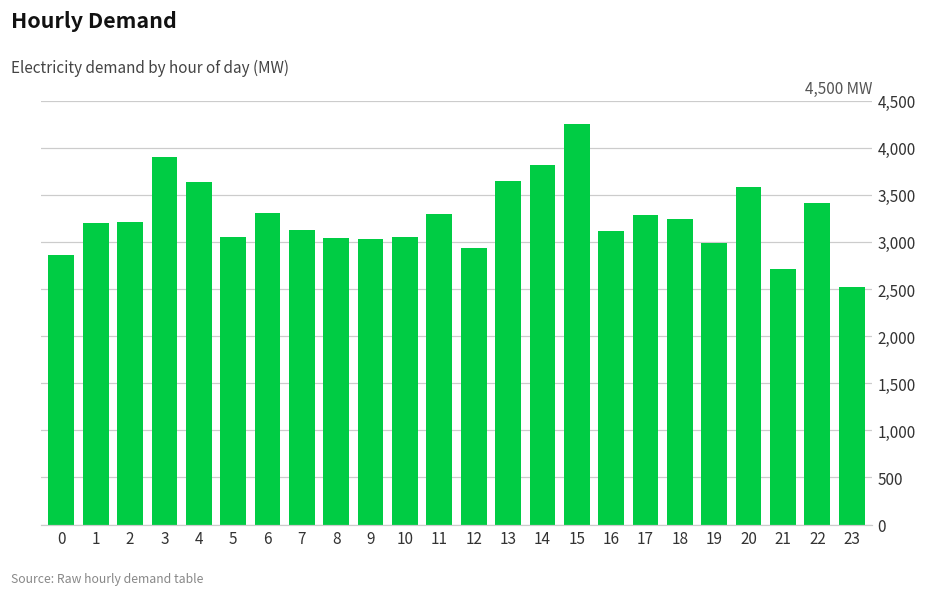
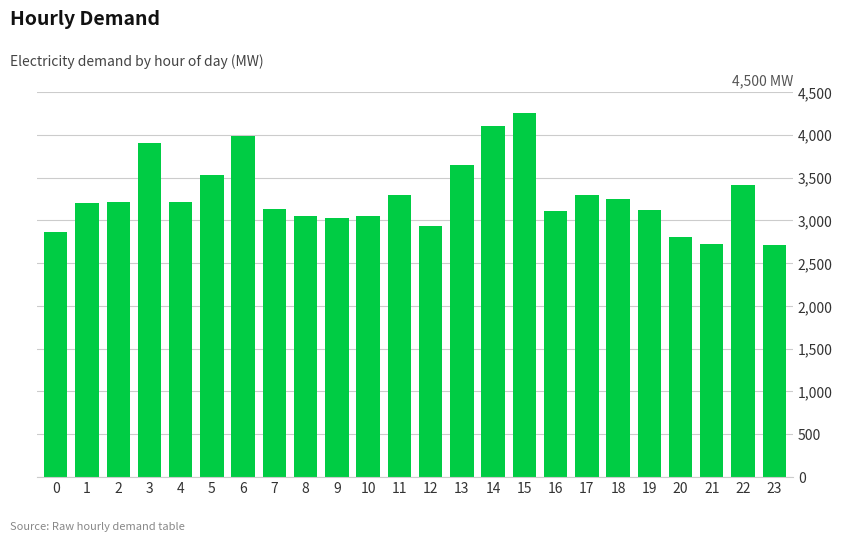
4: 3,600 -> 3,200
5: 3,100 -> 3,500
6: 3,300 -> 4,000
14: 3,800 -> 4,100
19: 3,000 -> 3,100
20: 3,600 -> 2,800
23: 2,500 -> 2,700
